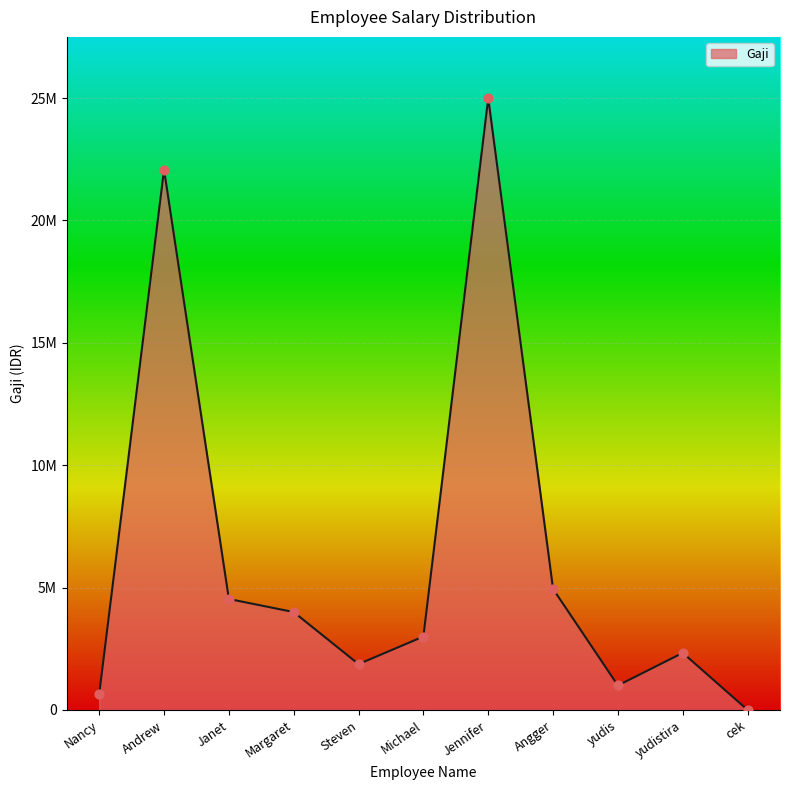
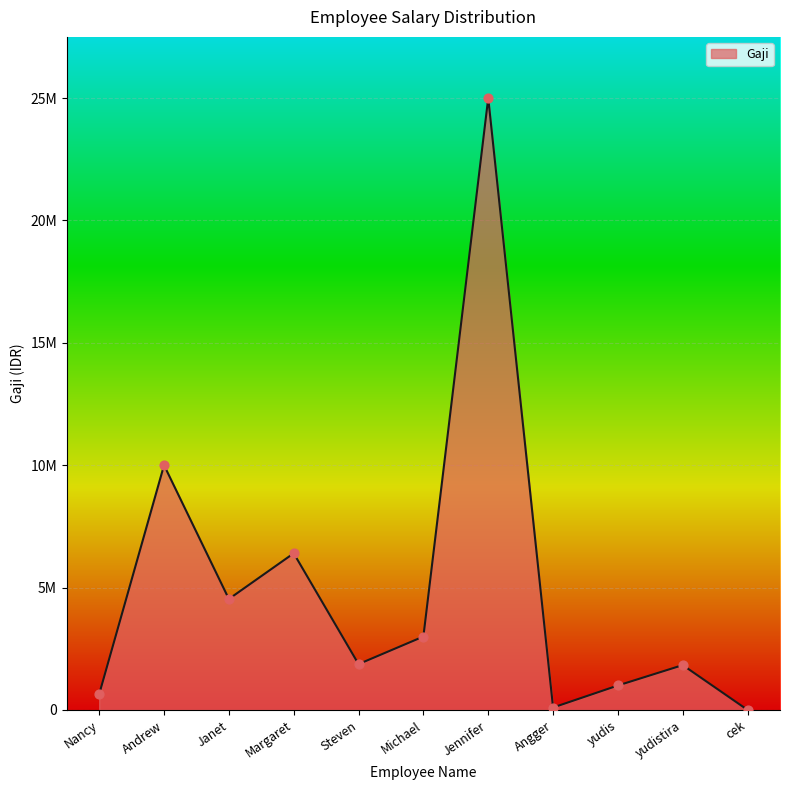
Andrew: 22100000 -> 10000000
Margaret: 4000000 -> 6400000
Angger: 4900000 -> 100000
yudistira: 2300000 -> 1800000
